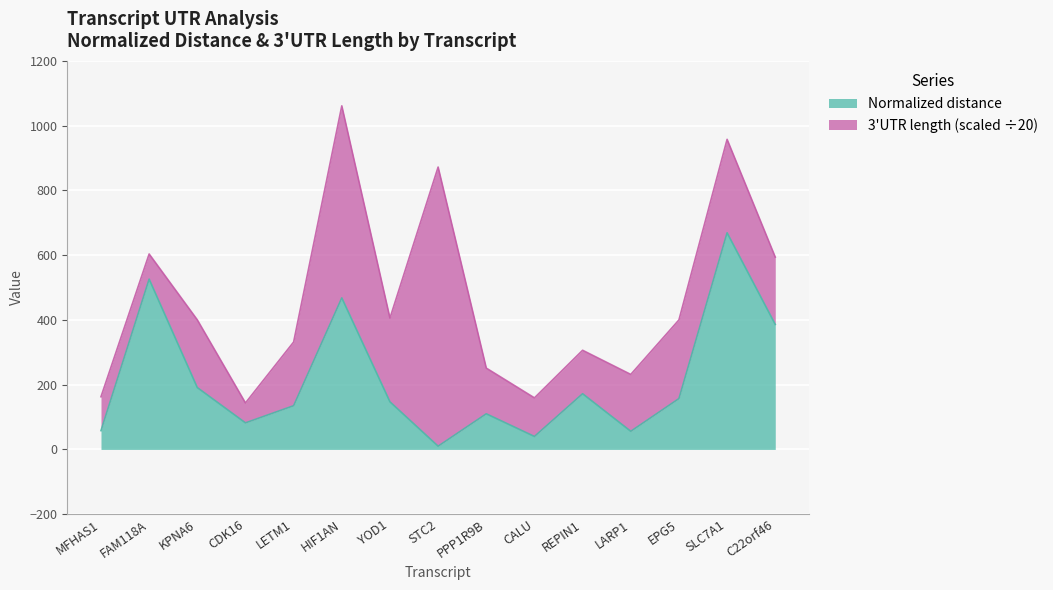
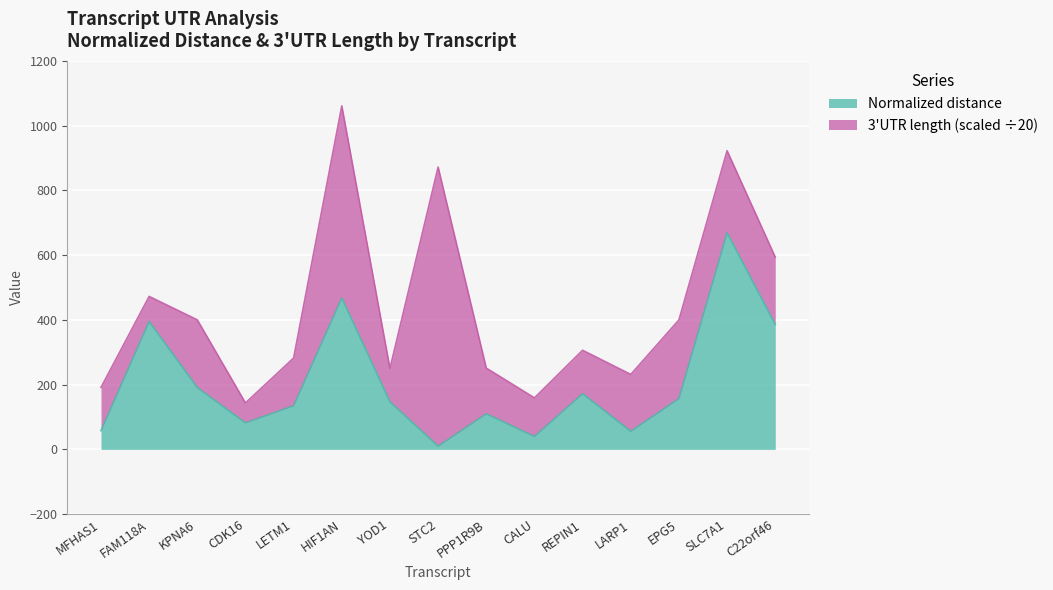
3'UTR length (scaled ÷20), MFHAS1: 100 -> 130
Normalized distance, FAM118A: 530 -> 400
3'UTR length (scaled ÷20), LETM1: 200 -> 150
3'UTR length (scaled ÷20), YOD1: 260 -> 100
3'UTR length (scaled ÷20), SLC7A1: 290 -> 250
